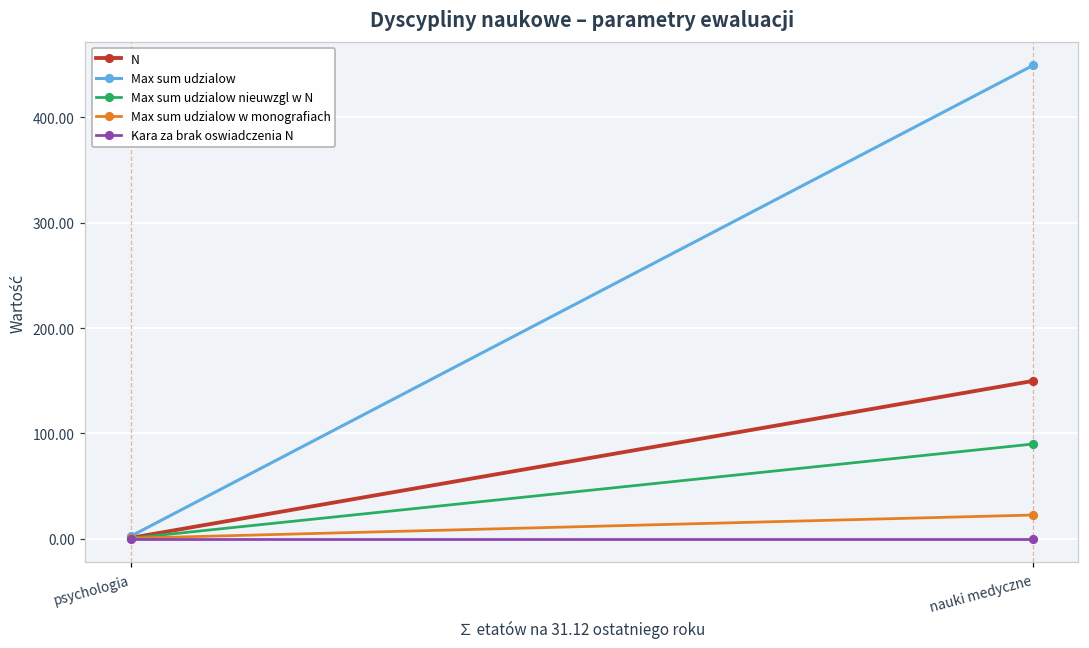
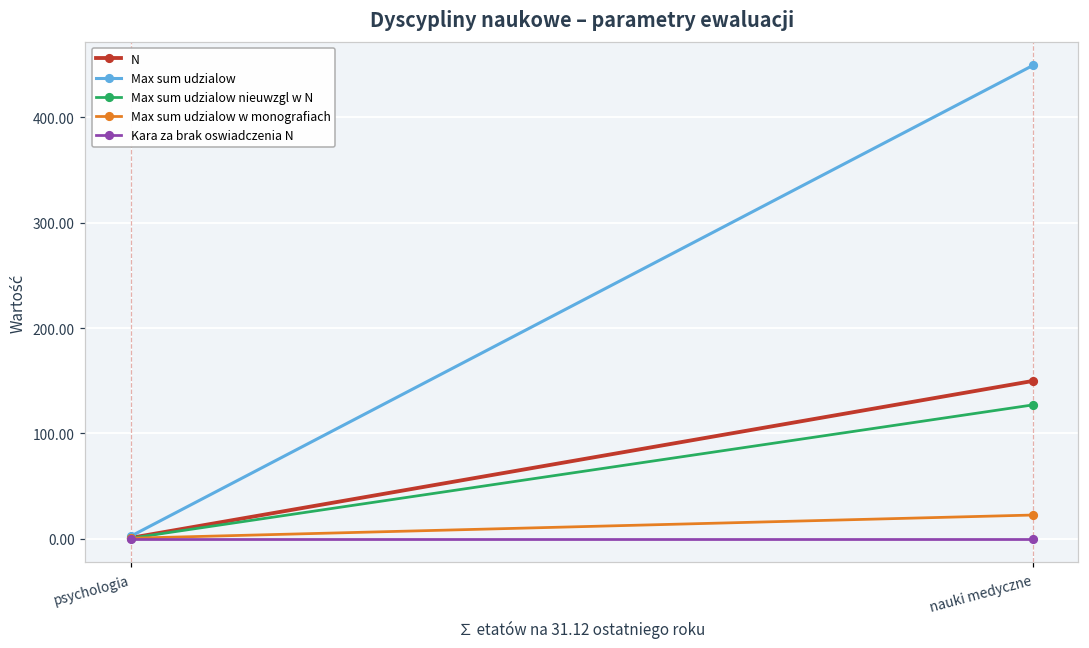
Max sum udzialow nieuwzgl w N, nauki medyczne: 90 -> 130
